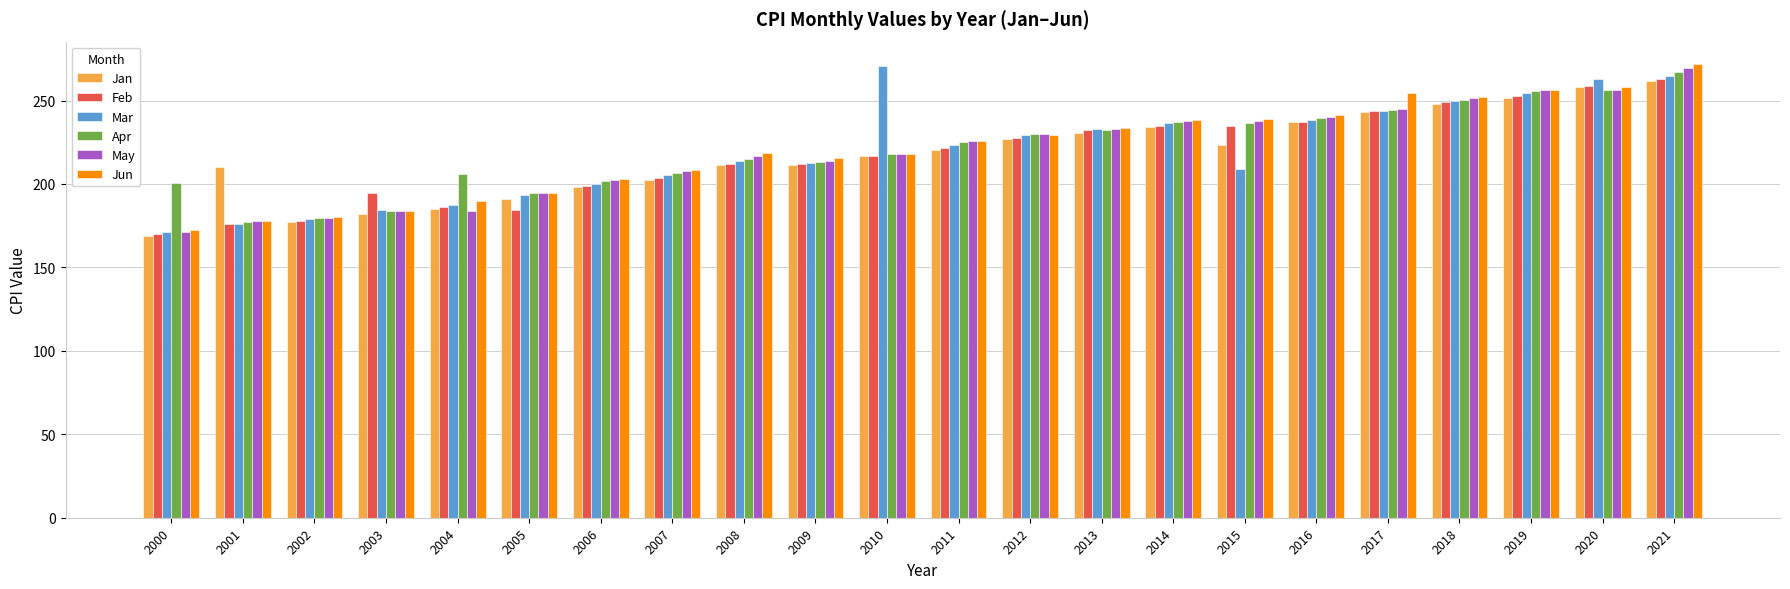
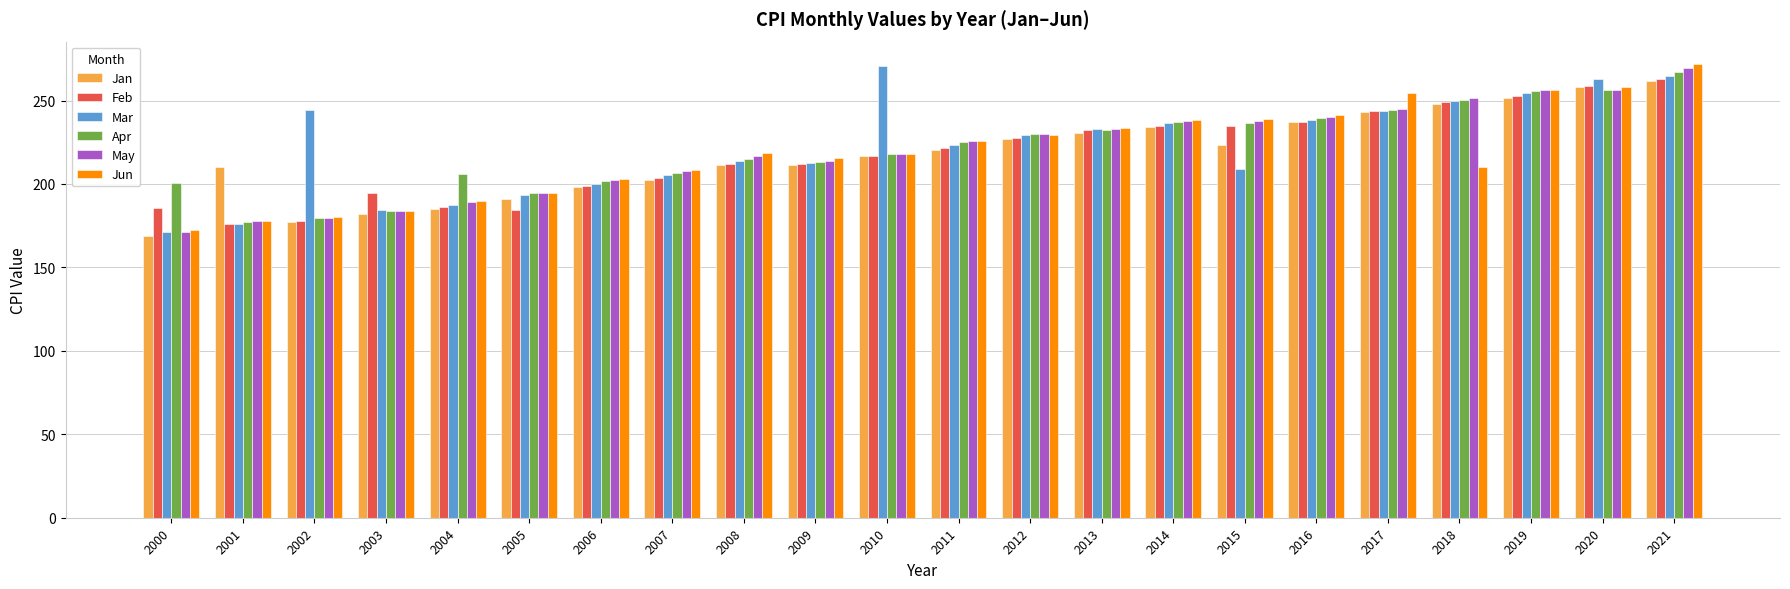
Feb, 2000: 170 -> 186
Mar, 2002: 179 -> 245
May, 2004: 184 -> 189
Jun, 2018: 252 -> 210
